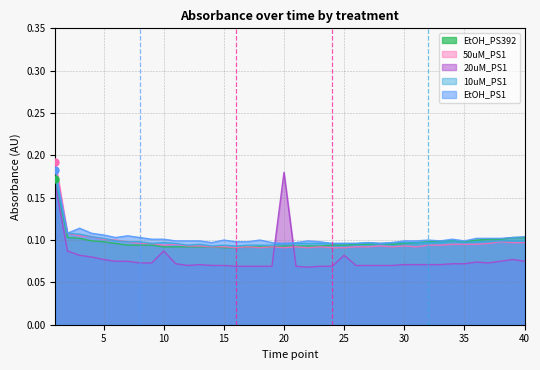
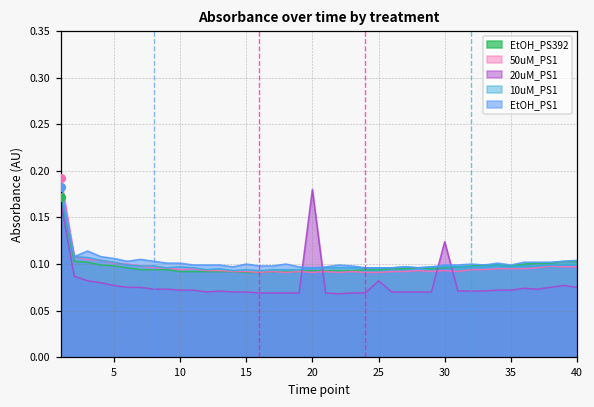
20uM_PS1, 10: 0.09 -> 0.07
20uM_PS1, 30: 0.07 -> 0.12
